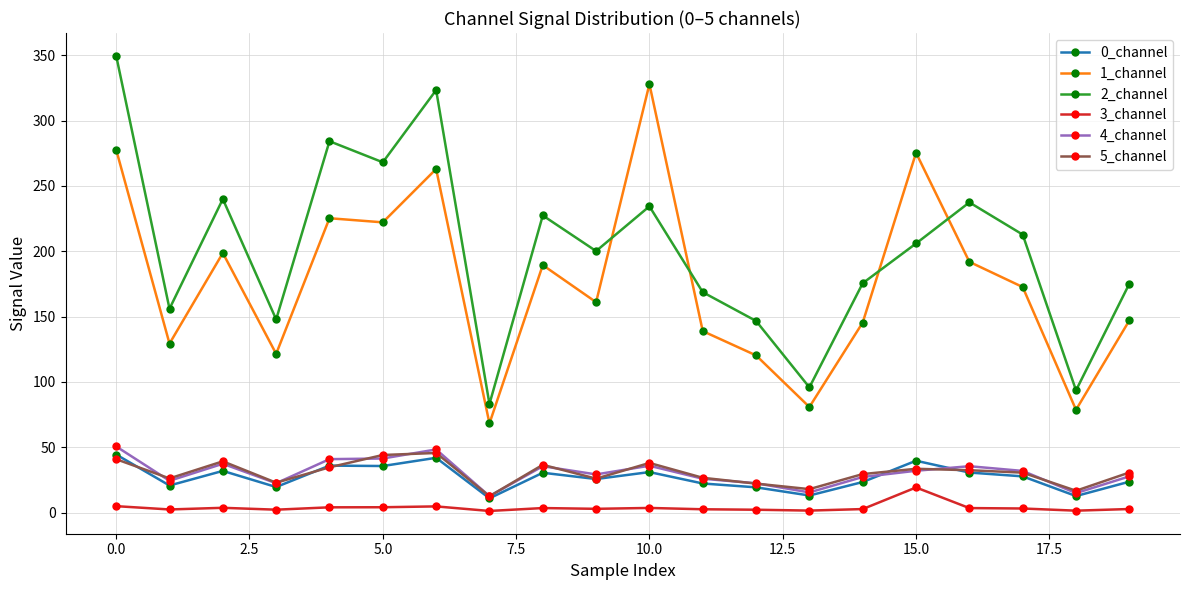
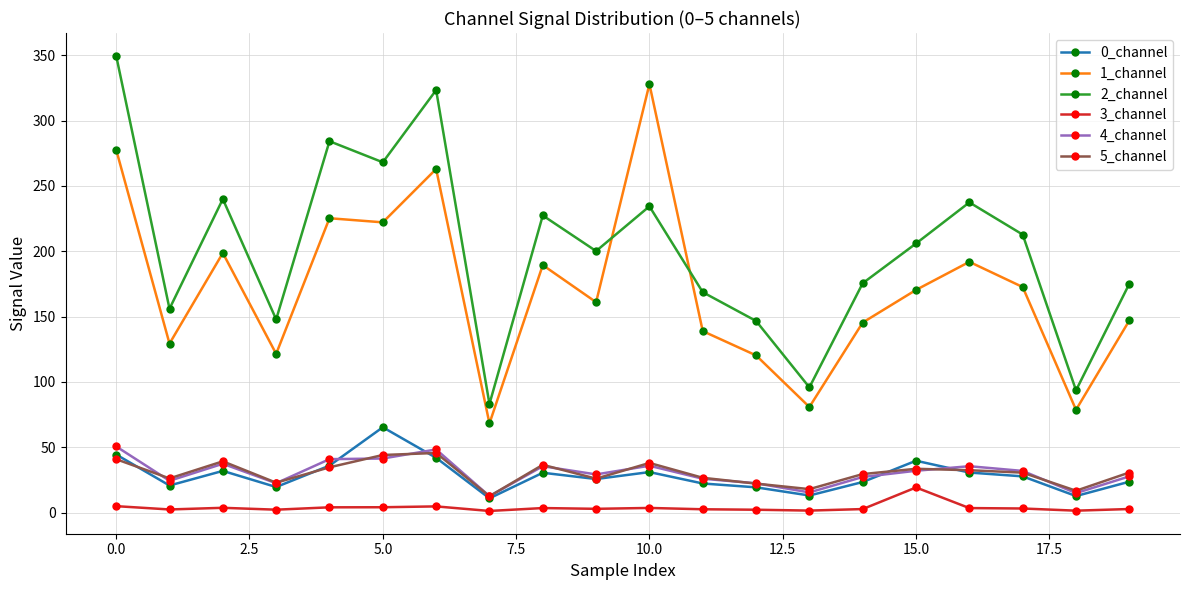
0_channel, 5.0: 36 -> 65
1_channel, 15.0: 275 -> 170
